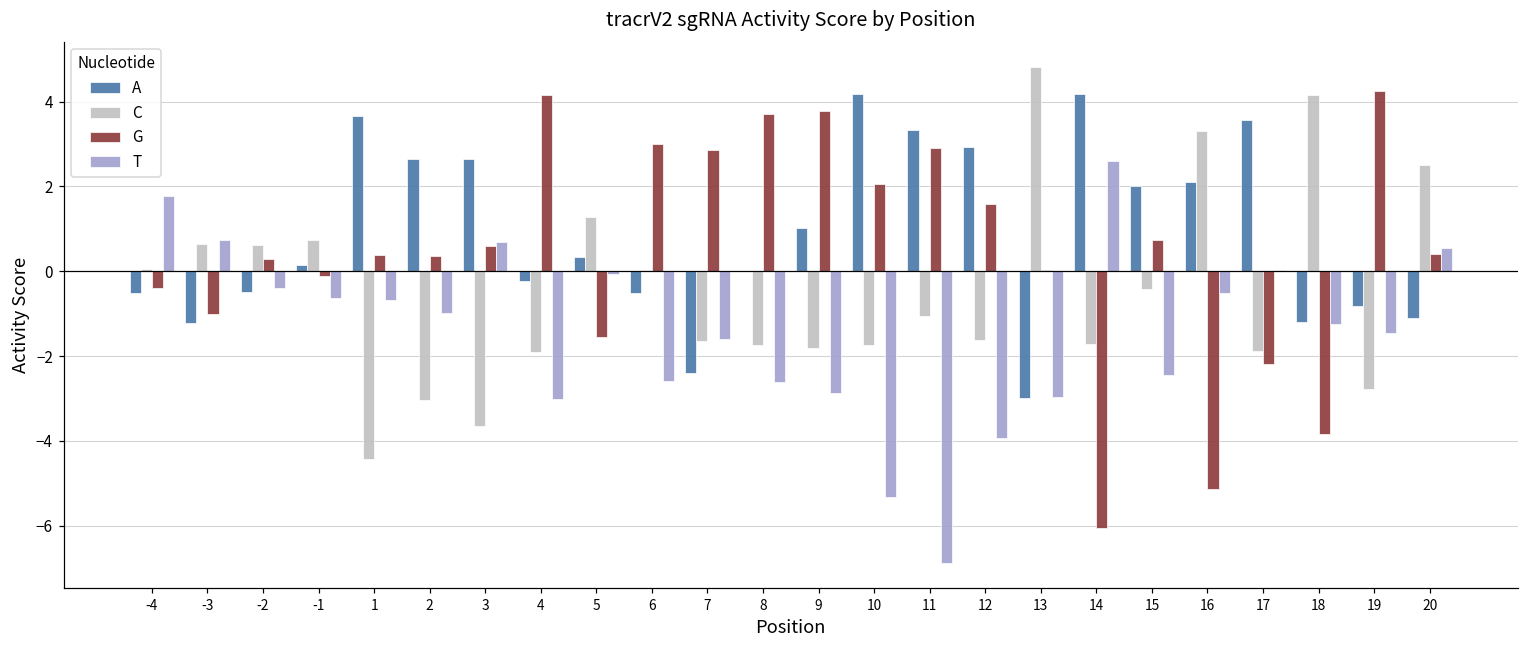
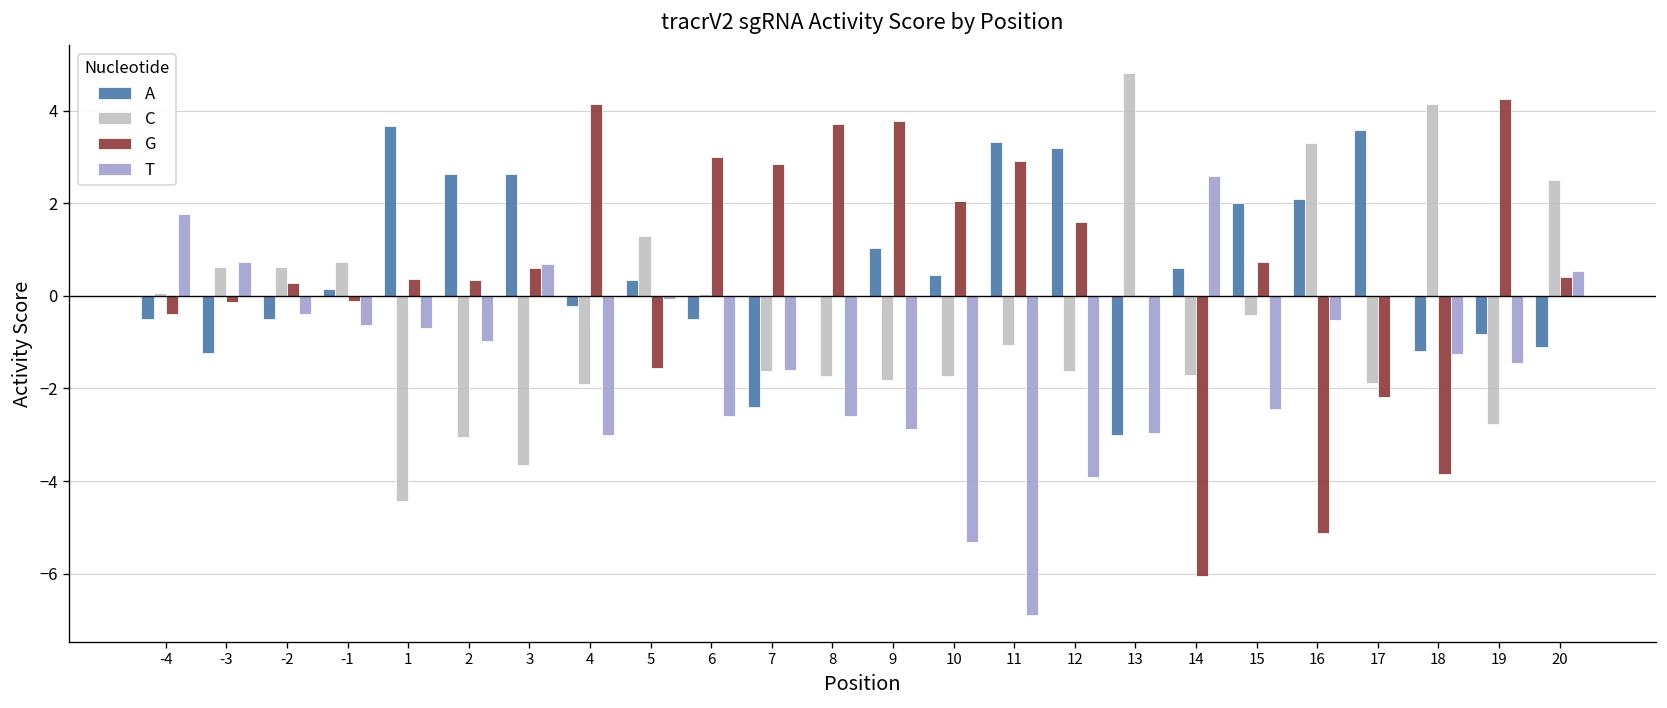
G, -3: -1.0 -> -0.1
A, 10: 4.2 -> 0.4
A, 12: 2.9 -> 3.2
A, 14: 4.2 -> 0.6
